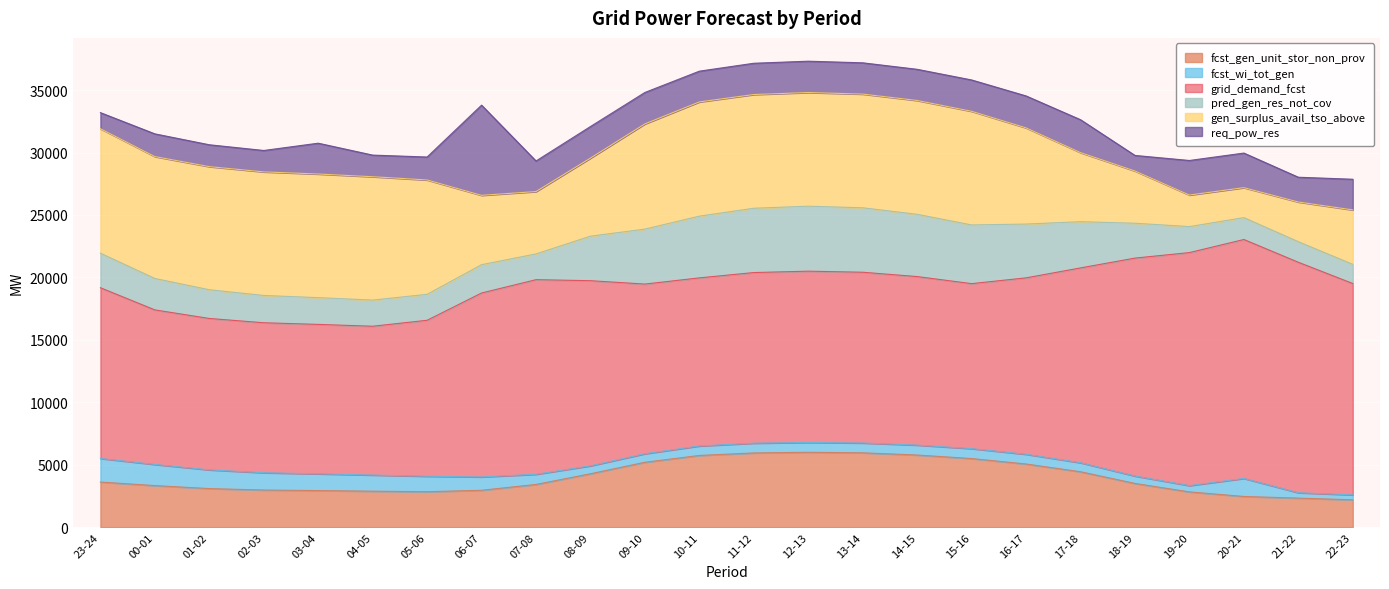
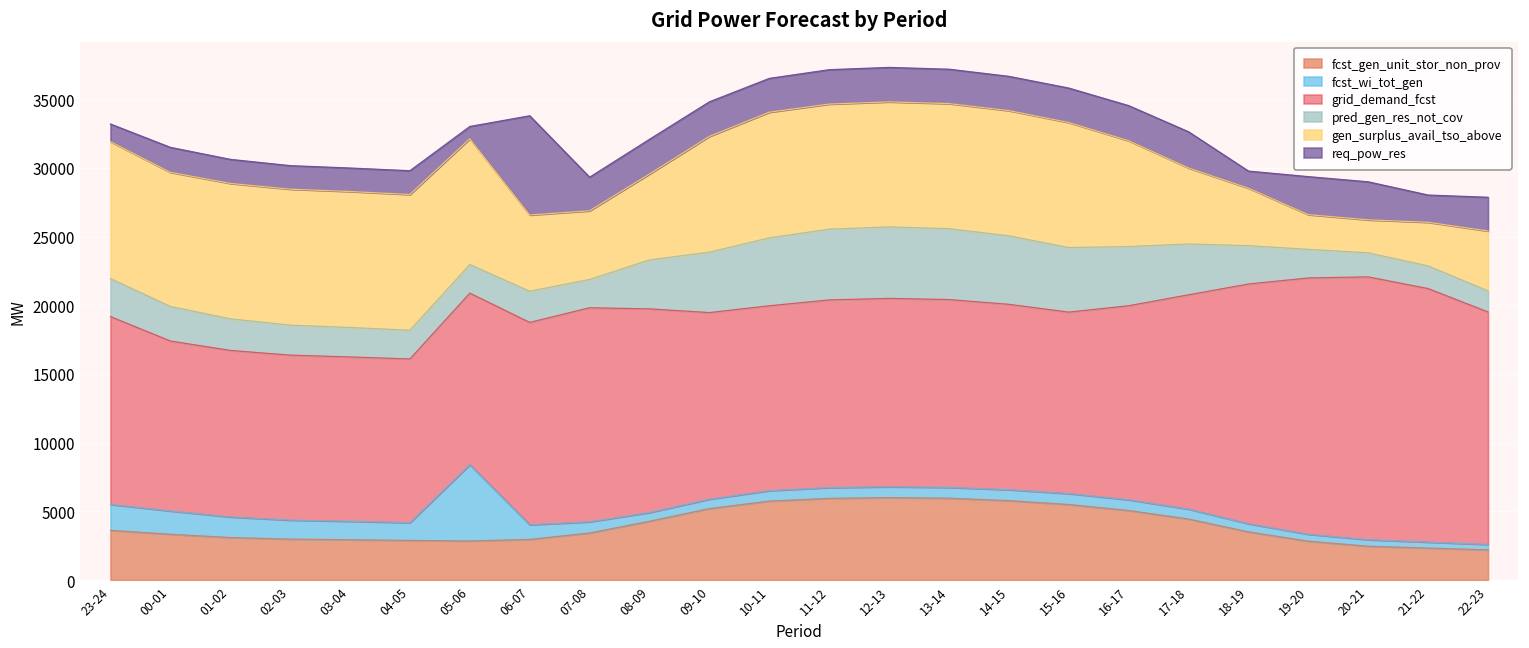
req_pow_res, 03-04: 2500 -> 1700
fcst_wi_tot_gen, 05-06: 1200 -> 5600
req_pow_res, 05-06: 1800 -> 900
fcst_wi_tot_gen, 20-21: 1400 -> 500
